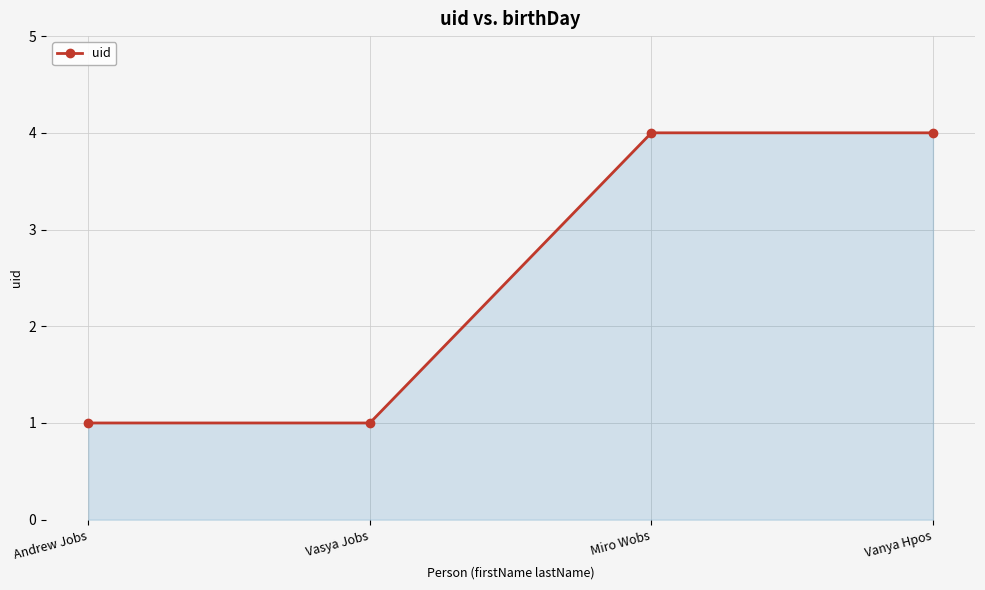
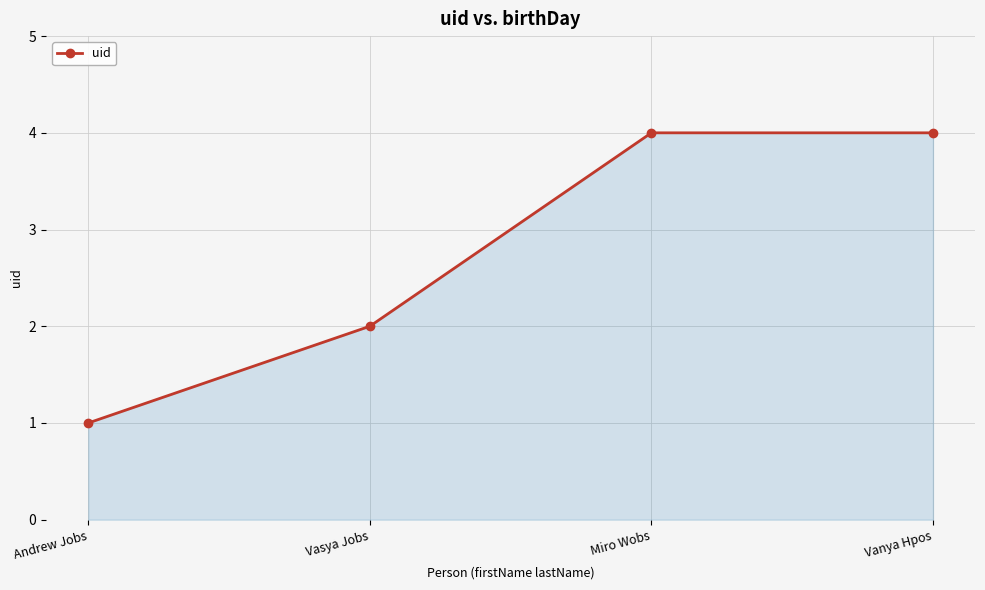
Vasya Jobs: 1 -> 2
